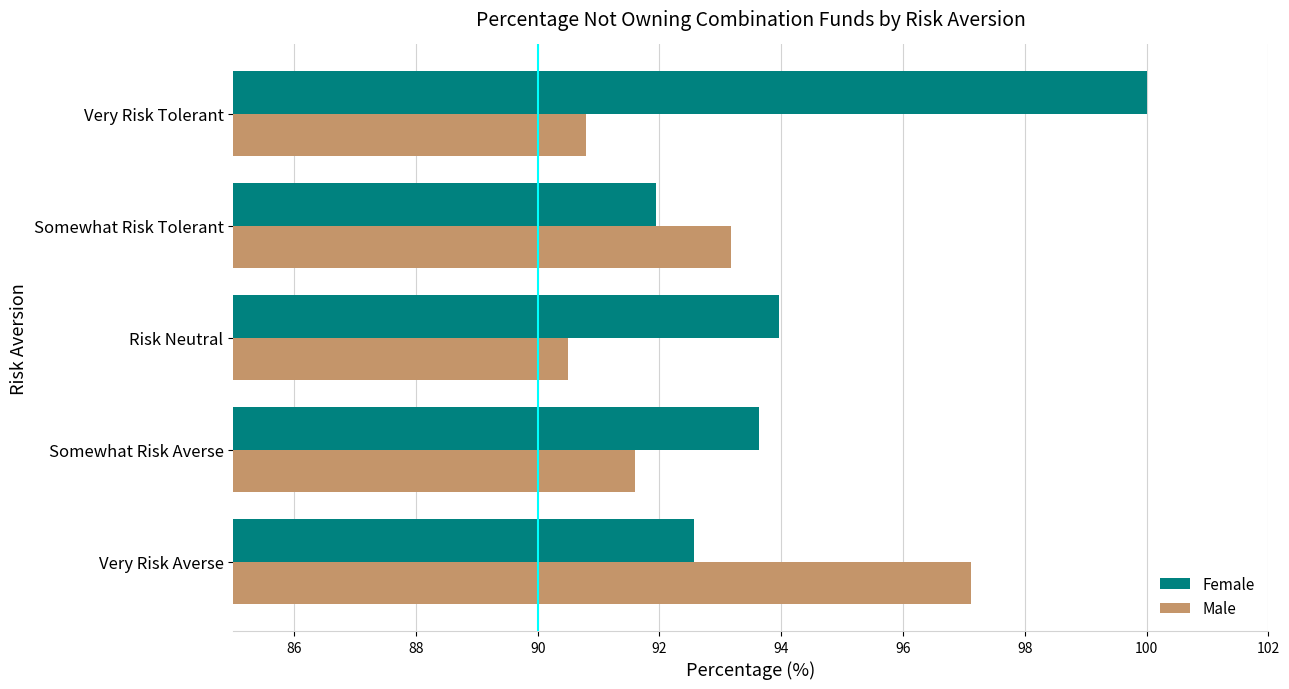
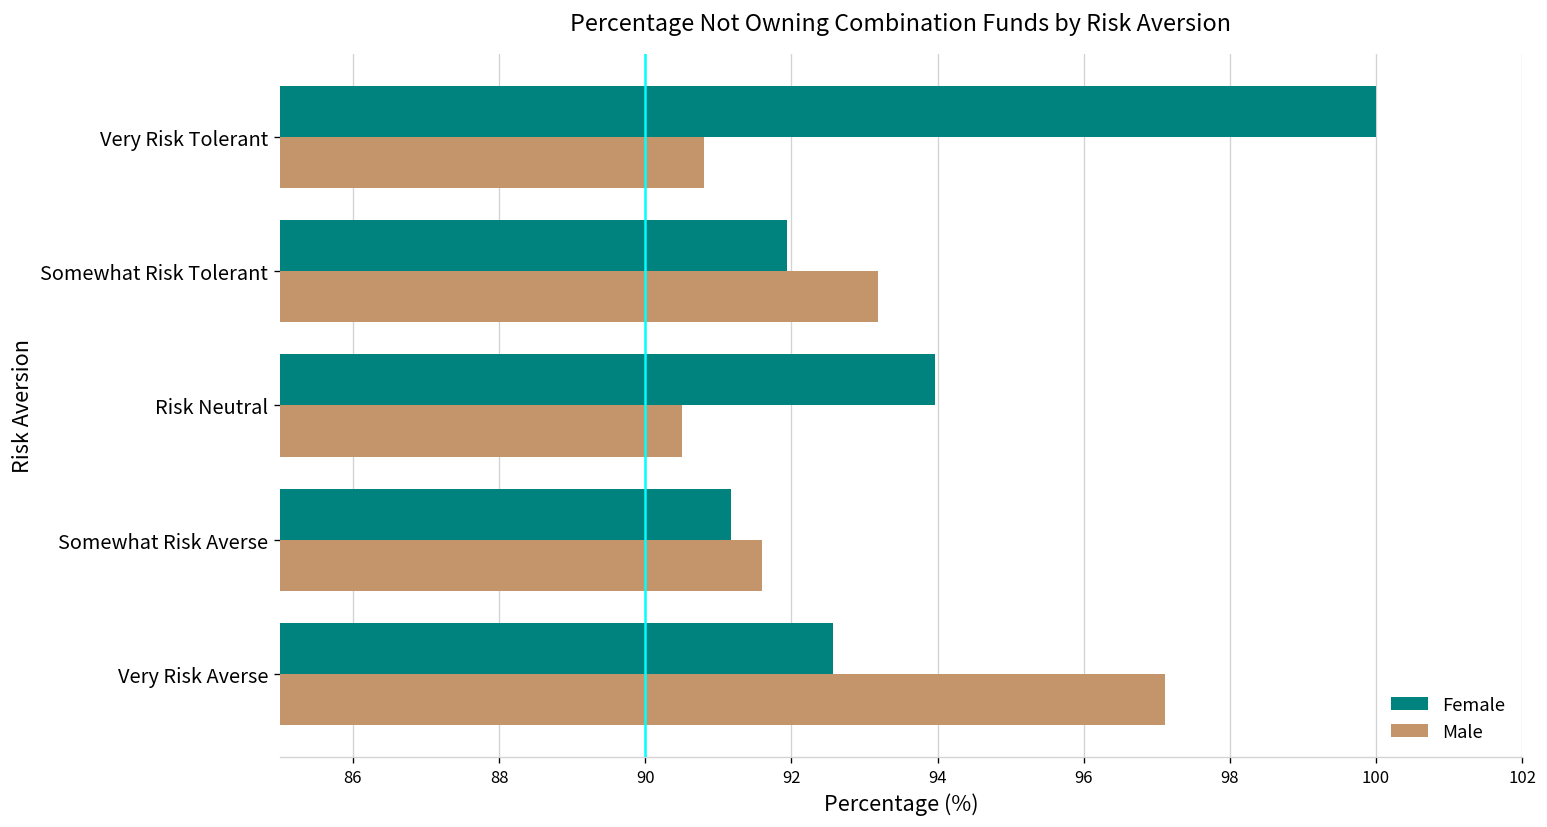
Female, Somewhat Risk Averse: 93.6 -> 91.2
